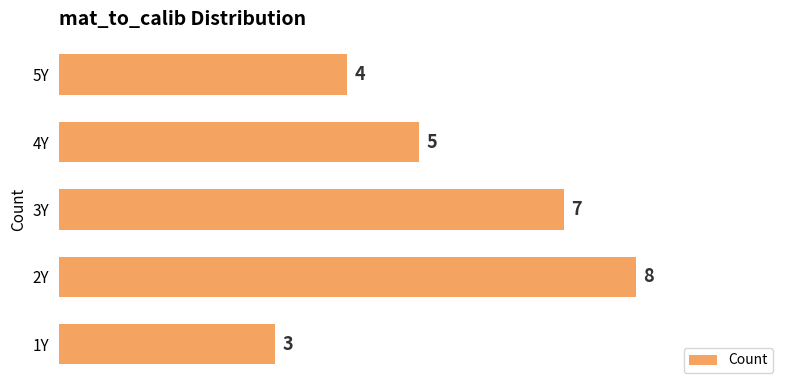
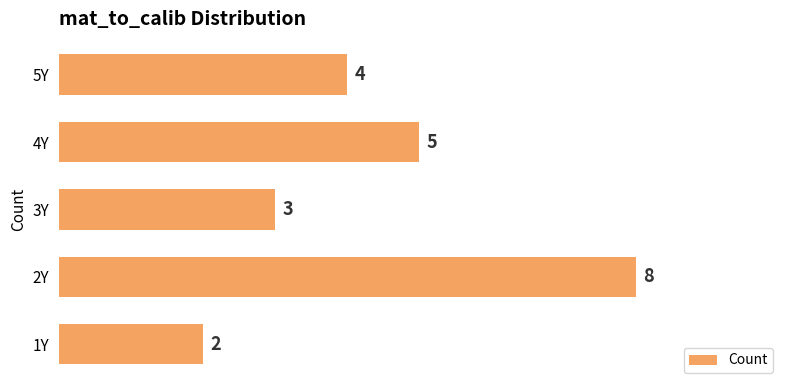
3Y: 7 -> 3
1Y: 3 -> 2
